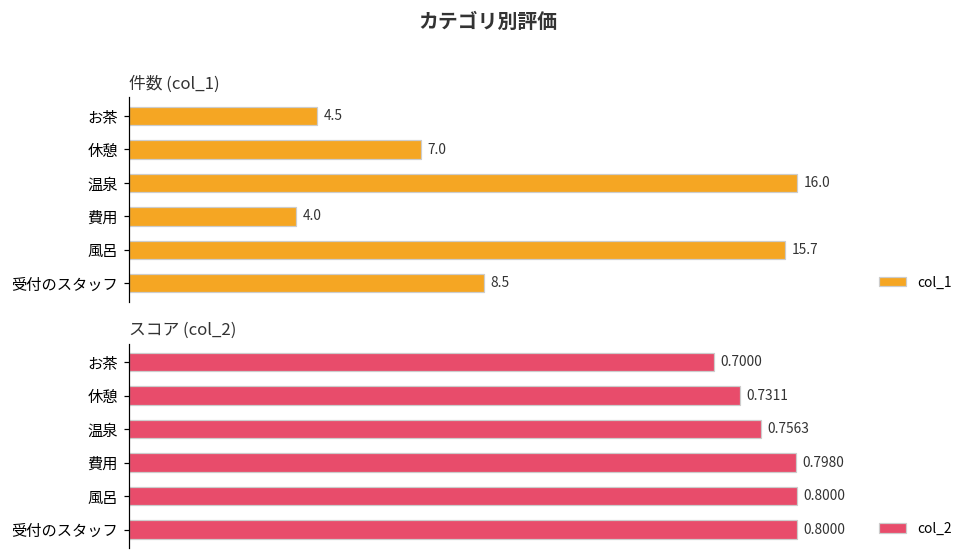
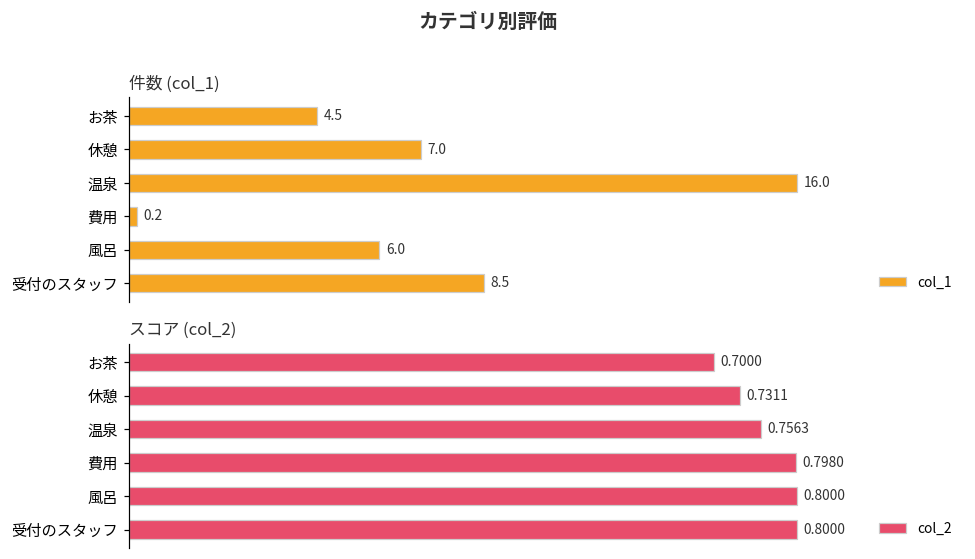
件数 (col_1), 費用: 4.0 -> 0.2
件数 (col_1), 風呂: 15.7 -> 6.0
